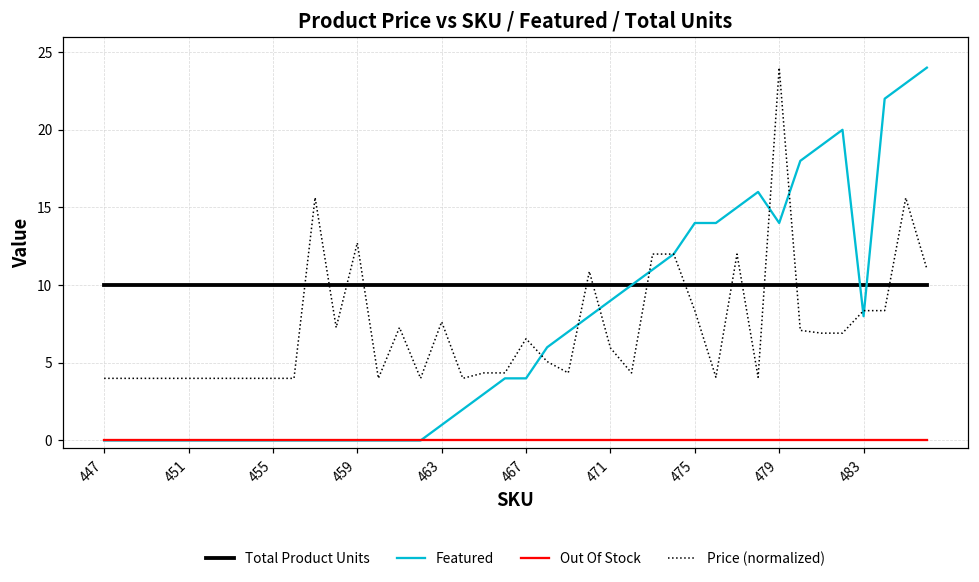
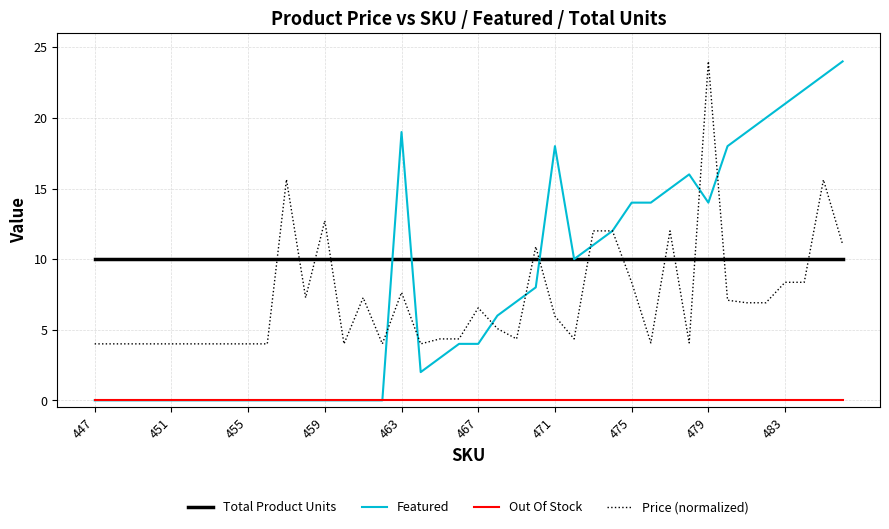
Featured, 463: 1 -> 19
Featured, 471: 9 -> 18
Featured, 483: 8 -> 21
